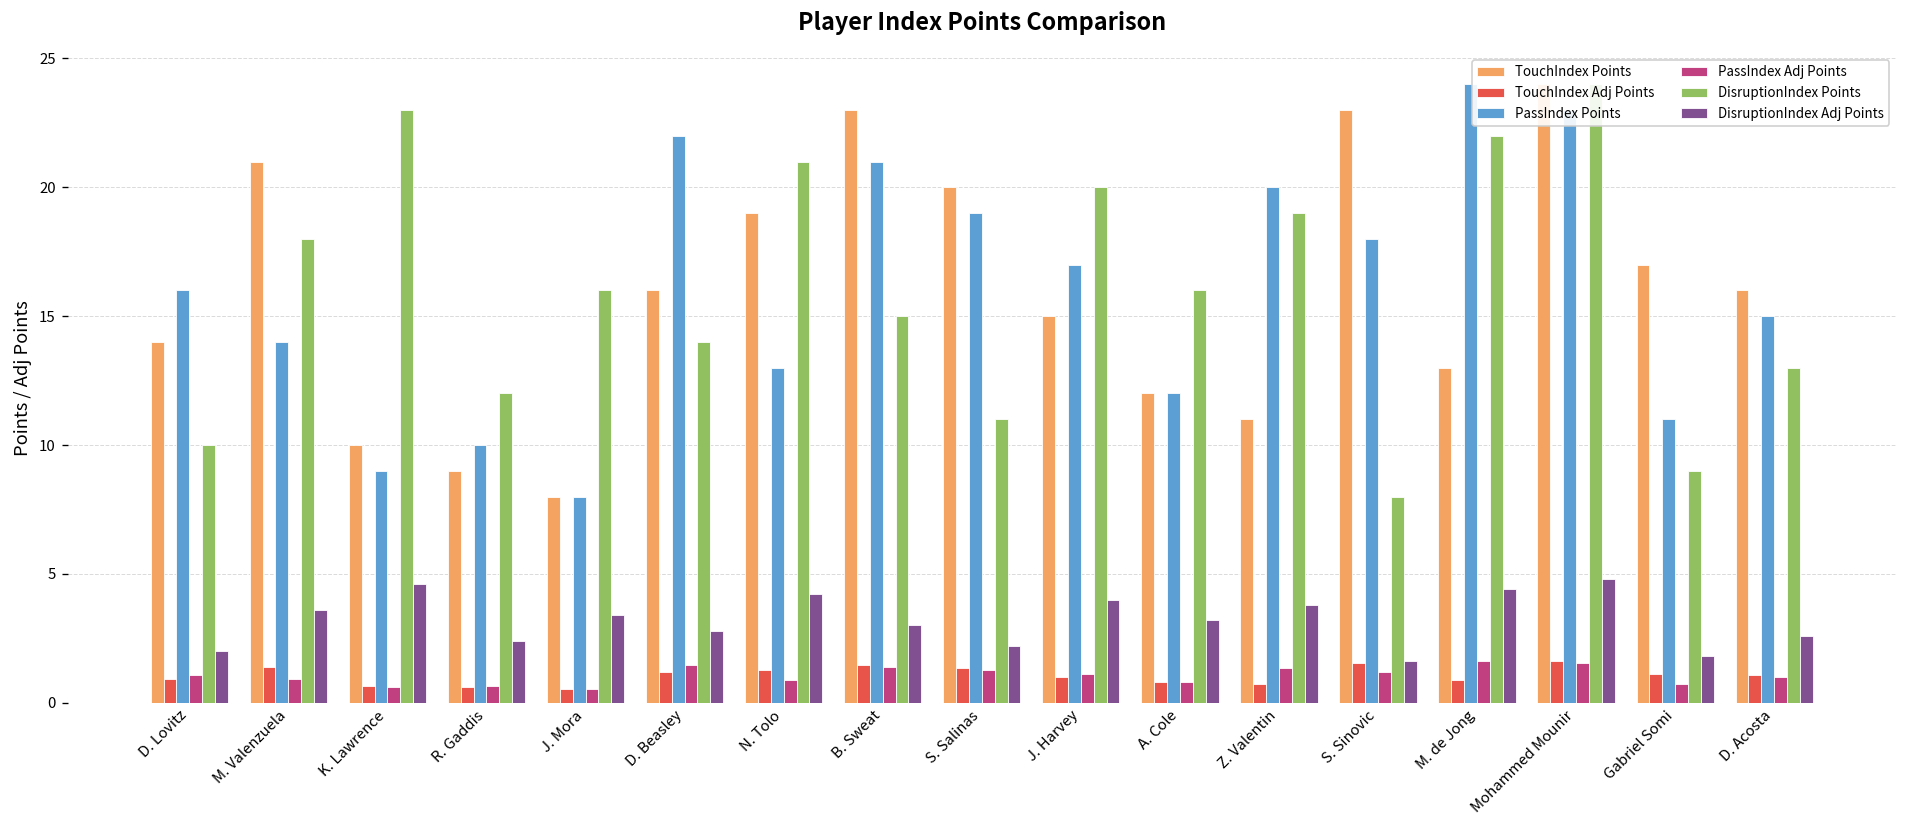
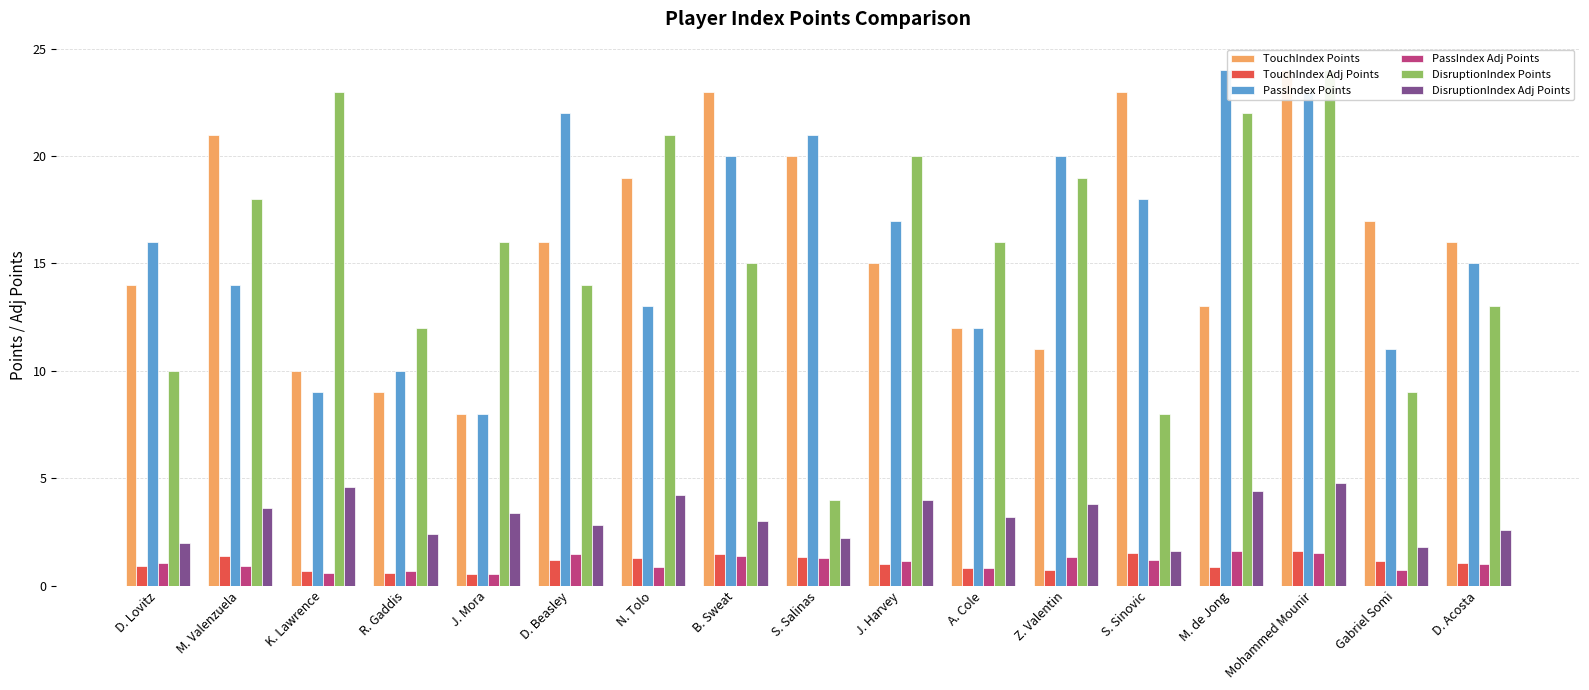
PassIndex Points, B. Sweat: 21 -> 20
PassIndex Points, S. Salinas: 19 -> 21
DisruptionIndex Points, S. Salinas: 11 -> 4
